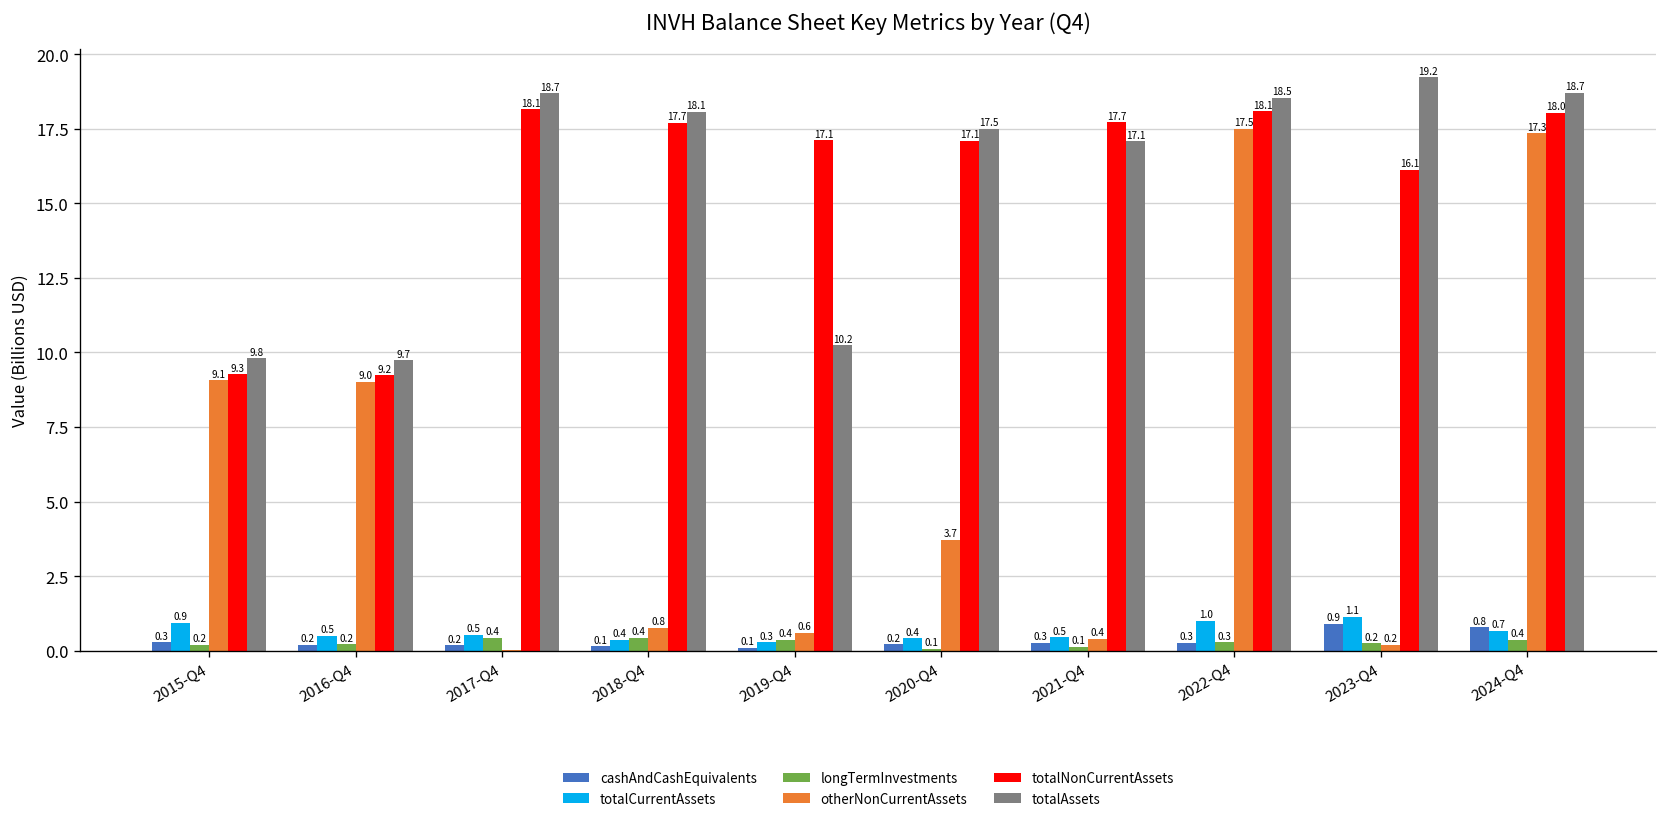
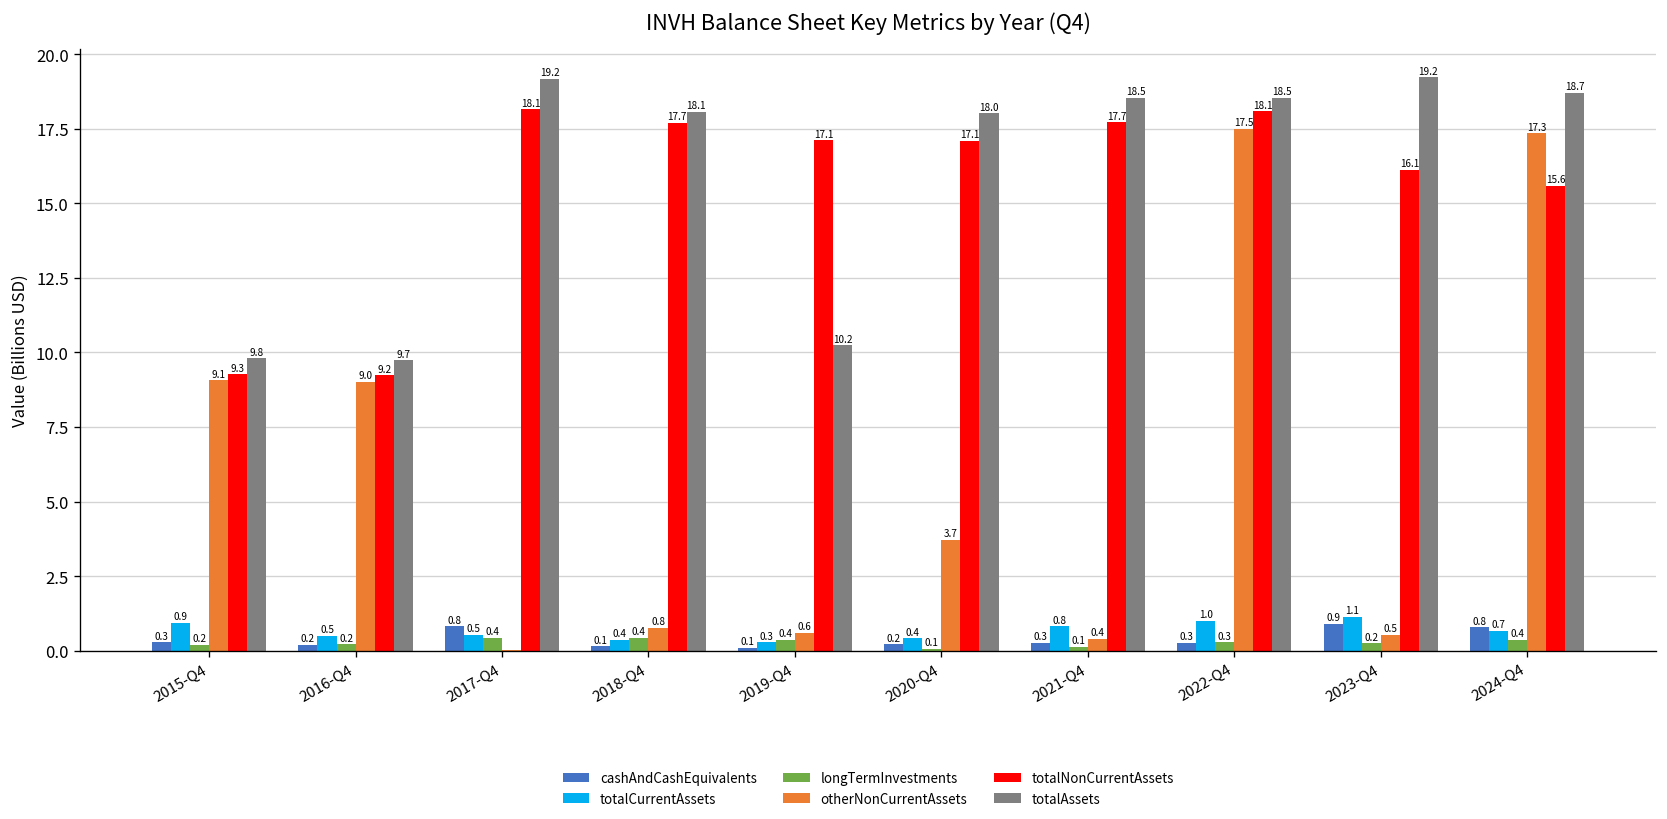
cashAndCashEquivalents, 2017-Q4: 0.2 -> 0.8
totalAssets, 2017-Q4: 18.7 -> 19.2
totalAssets, 2020-Q4: 17.5 -> 18.0
totalCurrentAssets, 2021-Q4: 0.5 -> 0.8
totalAssets, 2021-Q4: 17.1 -> 18.5
otherNonCurrentAssets, 2023-Q4: 0.2 -> 0.5
totalNonCurrentAssets, 2024-Q4: 18.0 -> 15.6
